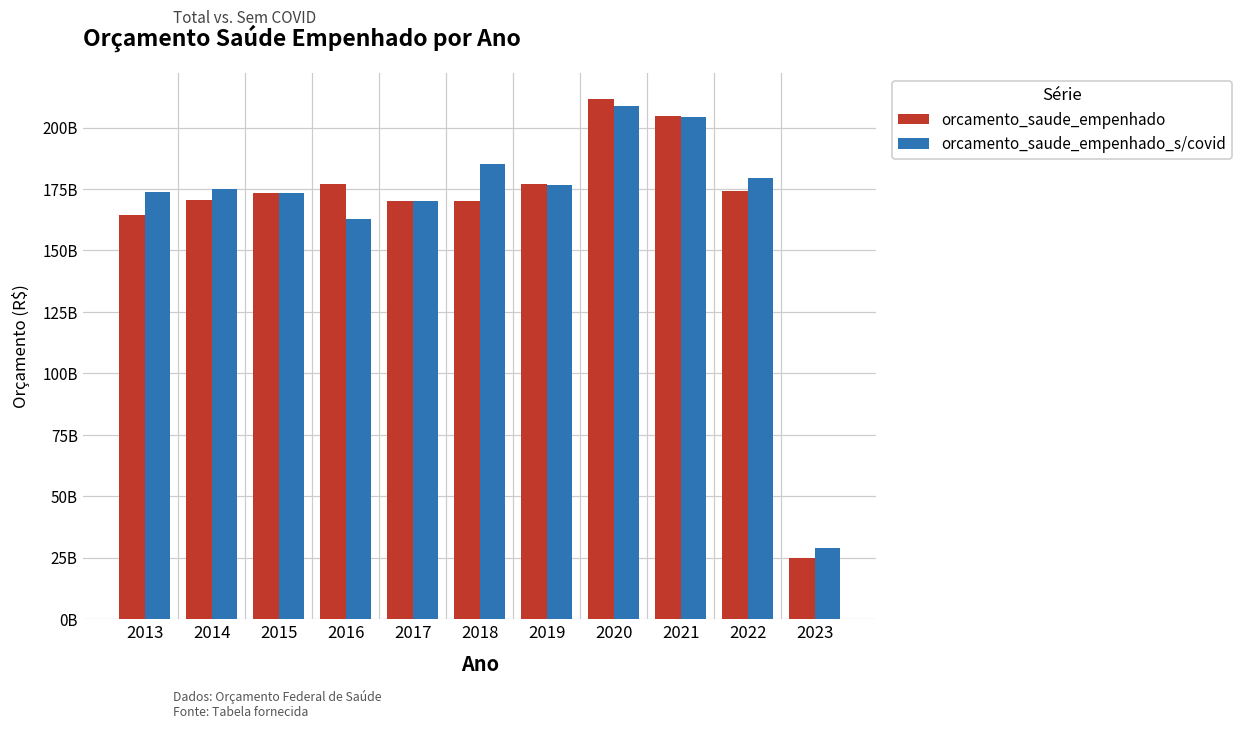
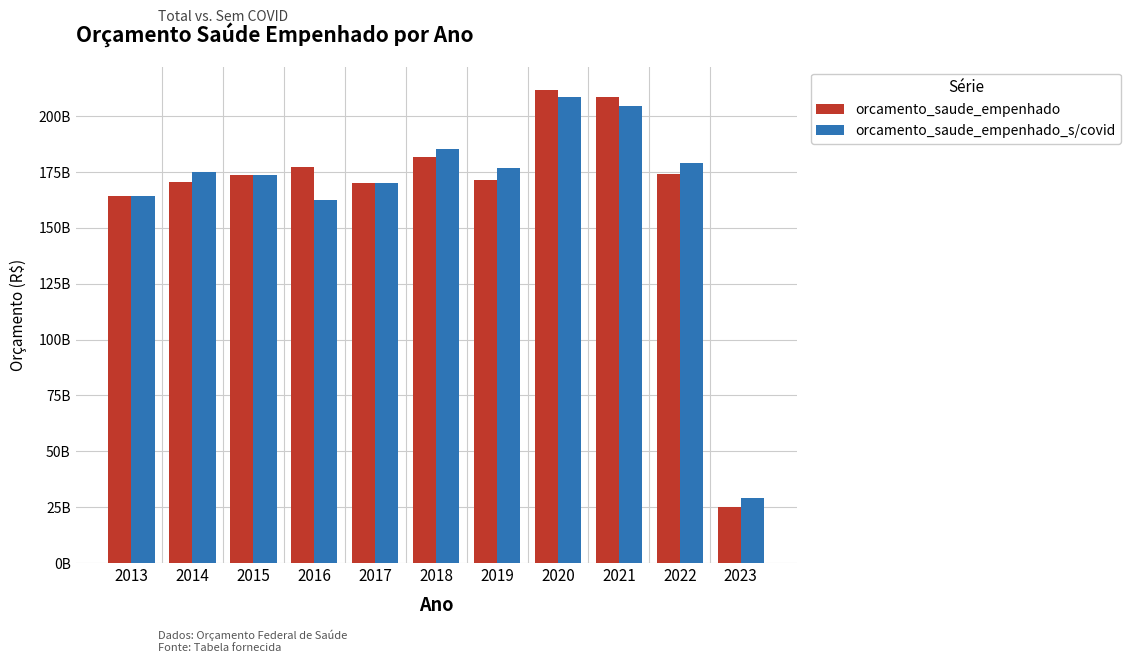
orcamento_saude_empenhado_s/covid, 2013: 174000000000 -> 164000000000
orcamento_saude_empenhado, 2018: 170000000000 -> 182000000000
orcamento_saude_empenhado, 2019: 177000000000 -> 172000000000
orcamento_saude_empenhado, 2021: 205000000000 -> 209000000000
